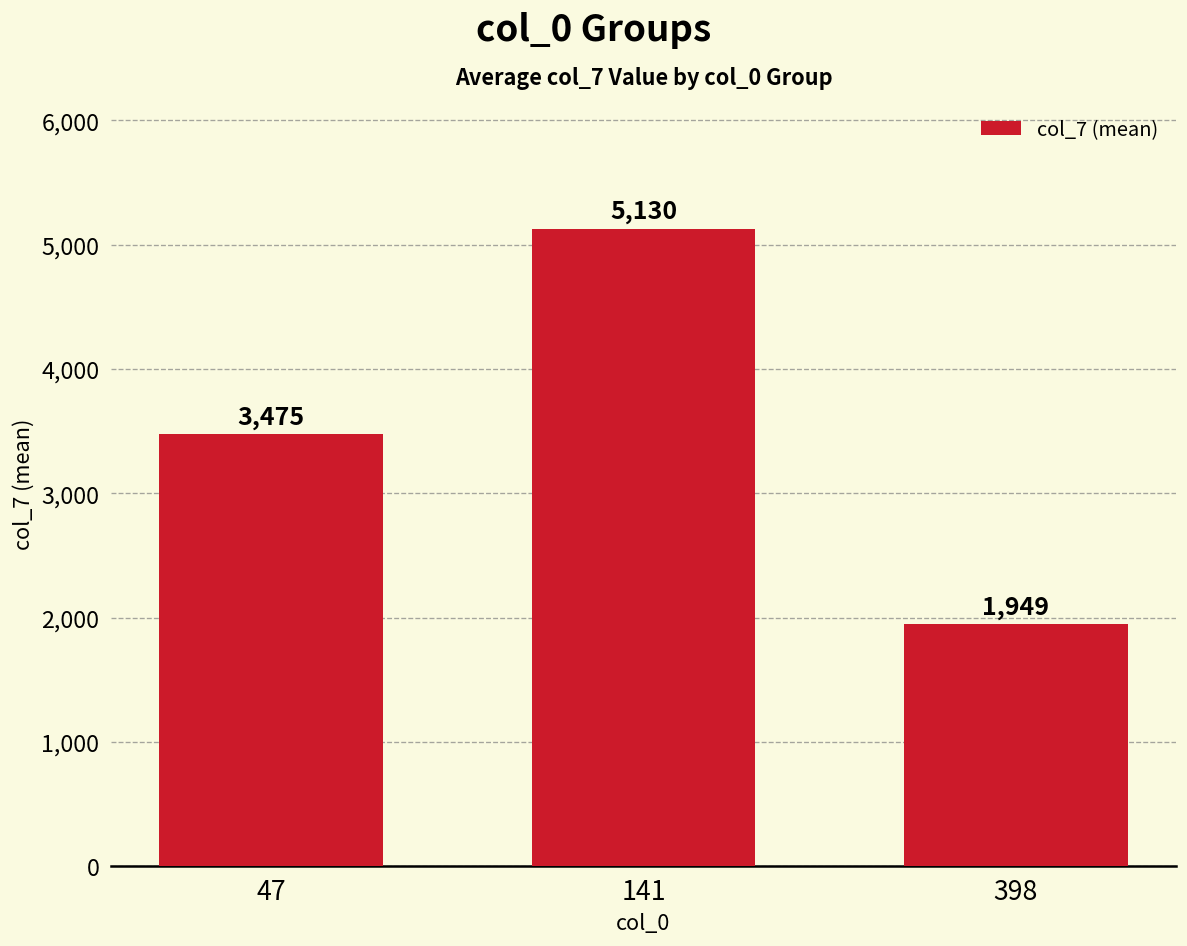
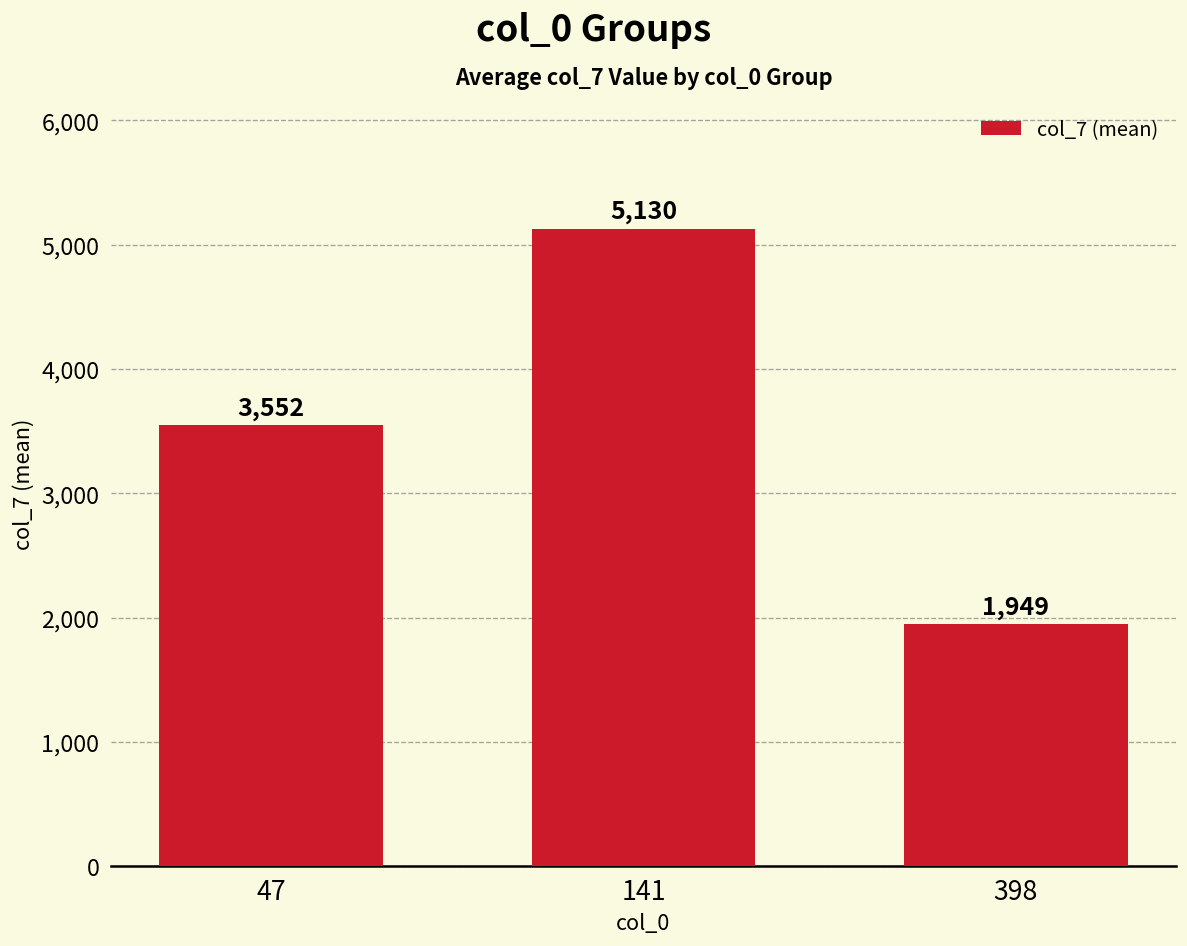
47: 3,475 -> 3,552
